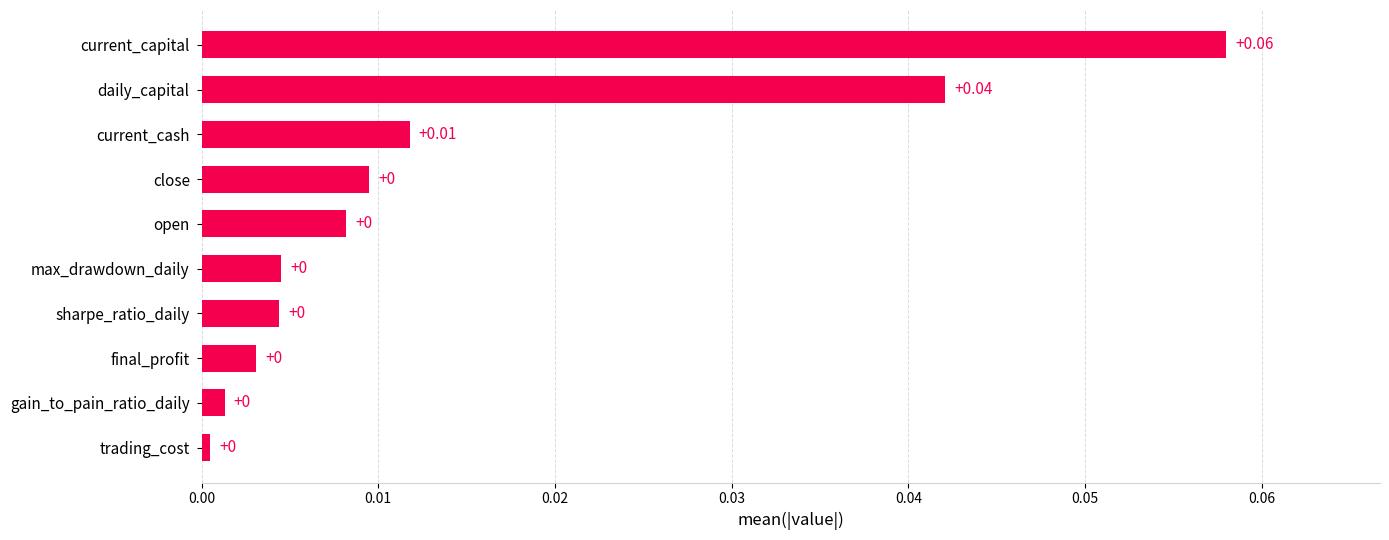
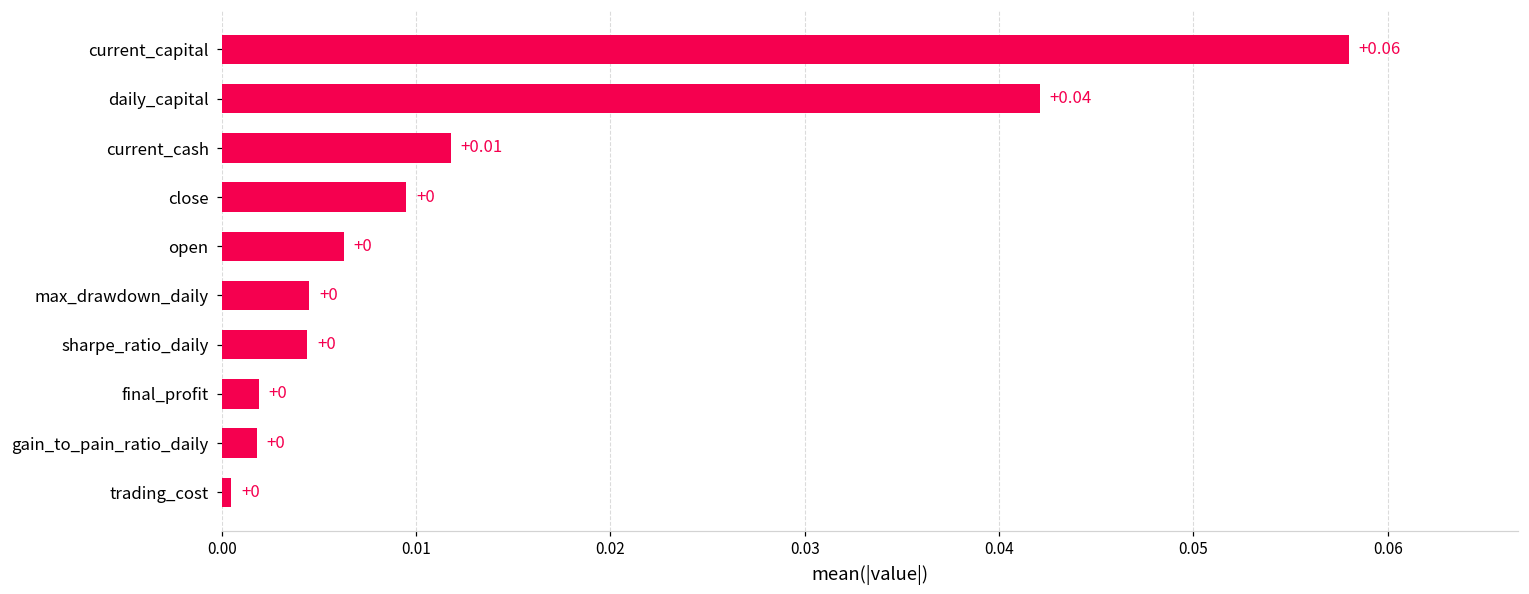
open: 0.0082 -> 0.0063
final_profit: 0.0031 -> 0.0019
gain_to_pain_ratio_daily: 0.0013 -> 0.0018
